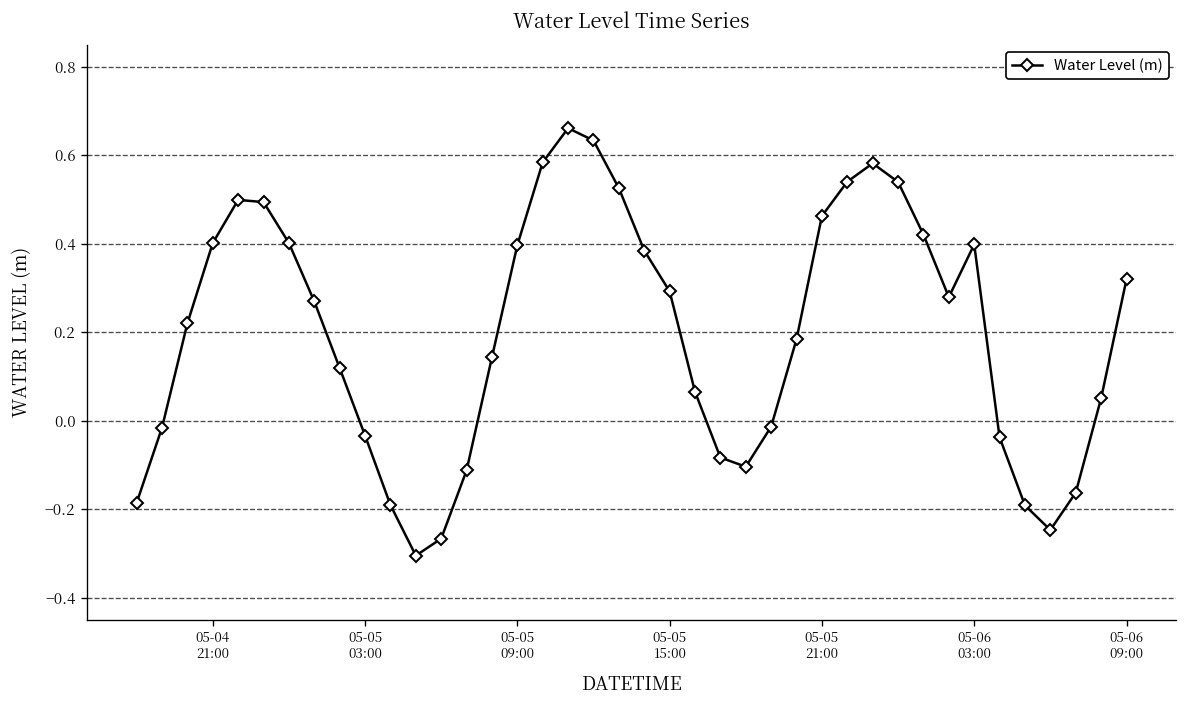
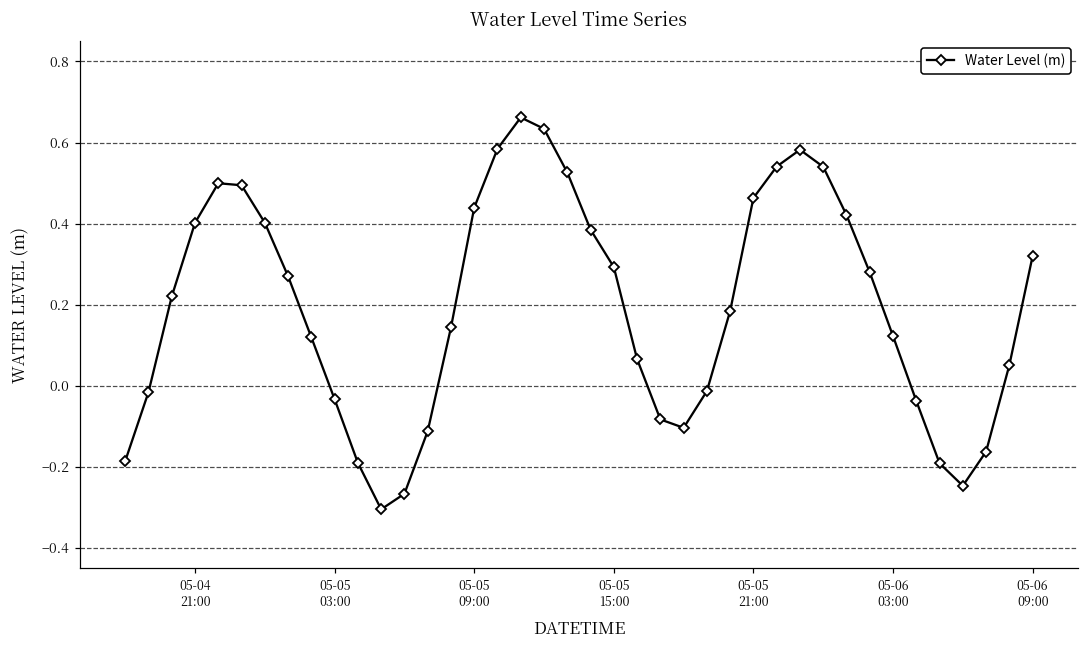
05-05 09:00: 0.40 -> 0.44
05-06 03:00: 0.40 -> 0.12
